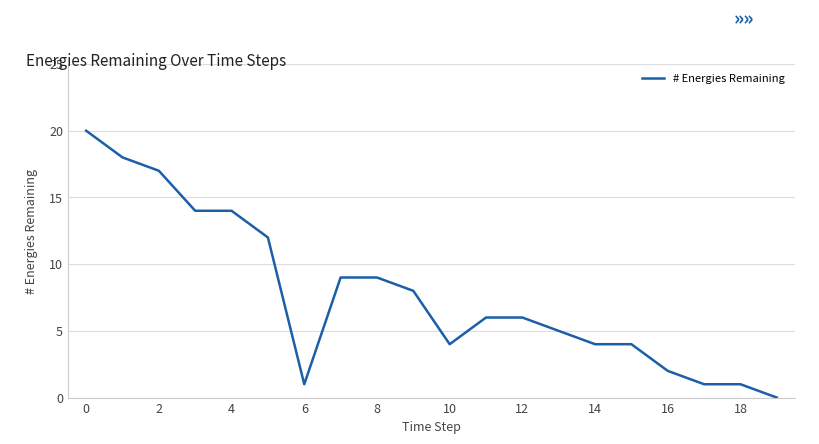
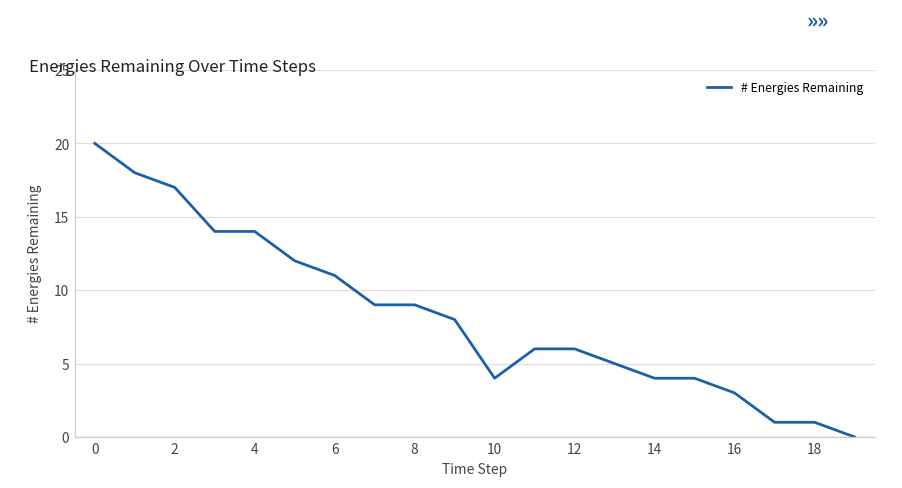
6: 1 -> 11
16: 2 -> 3
